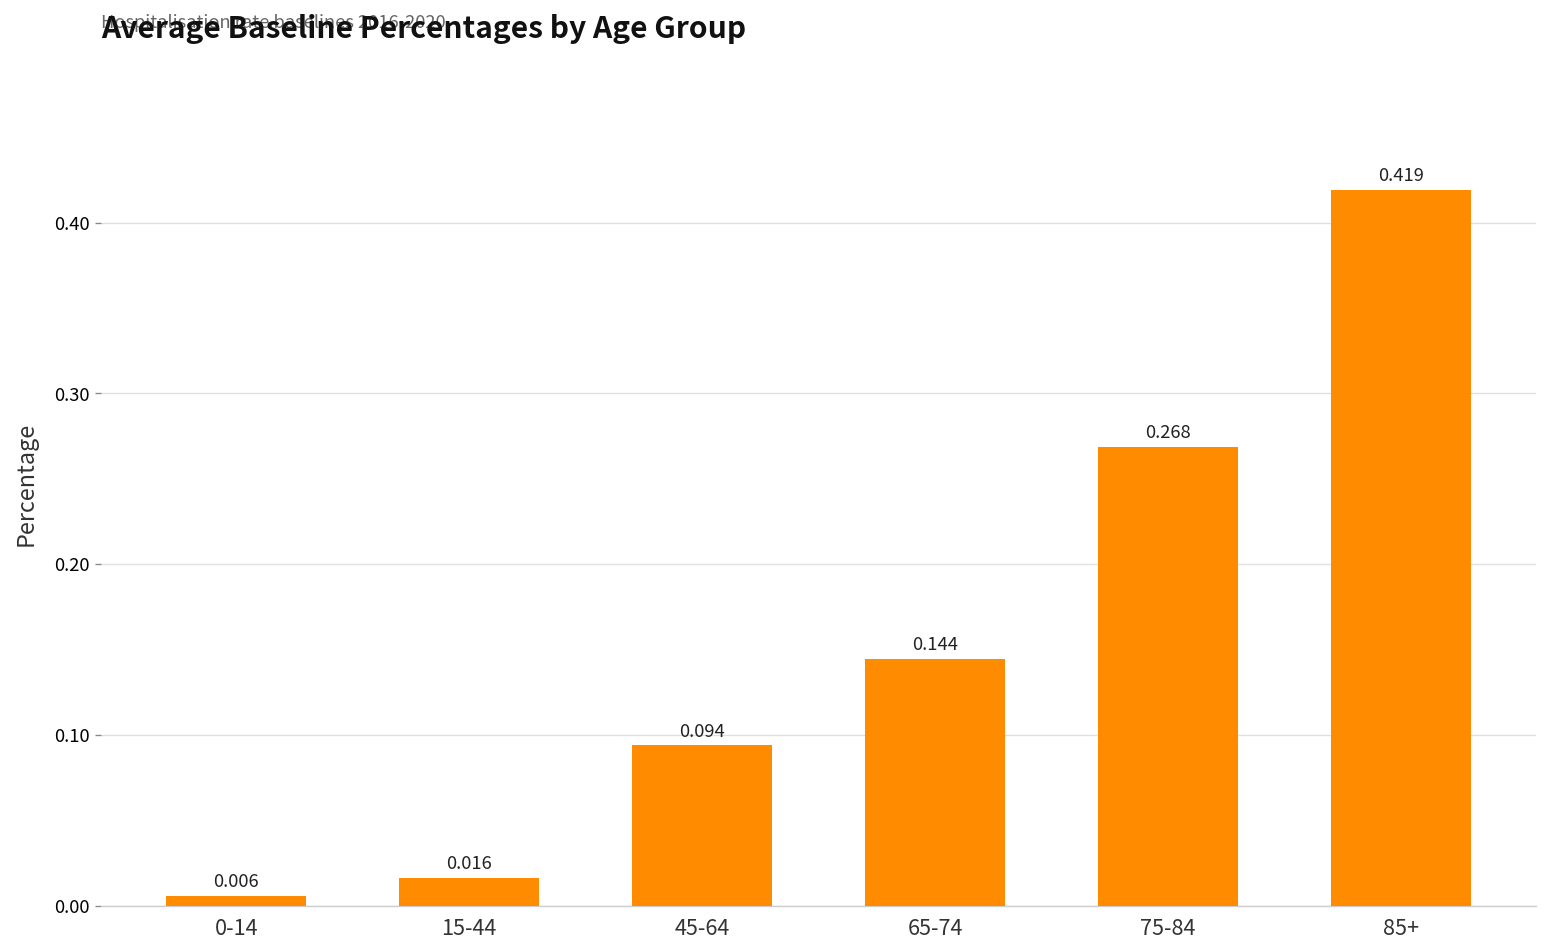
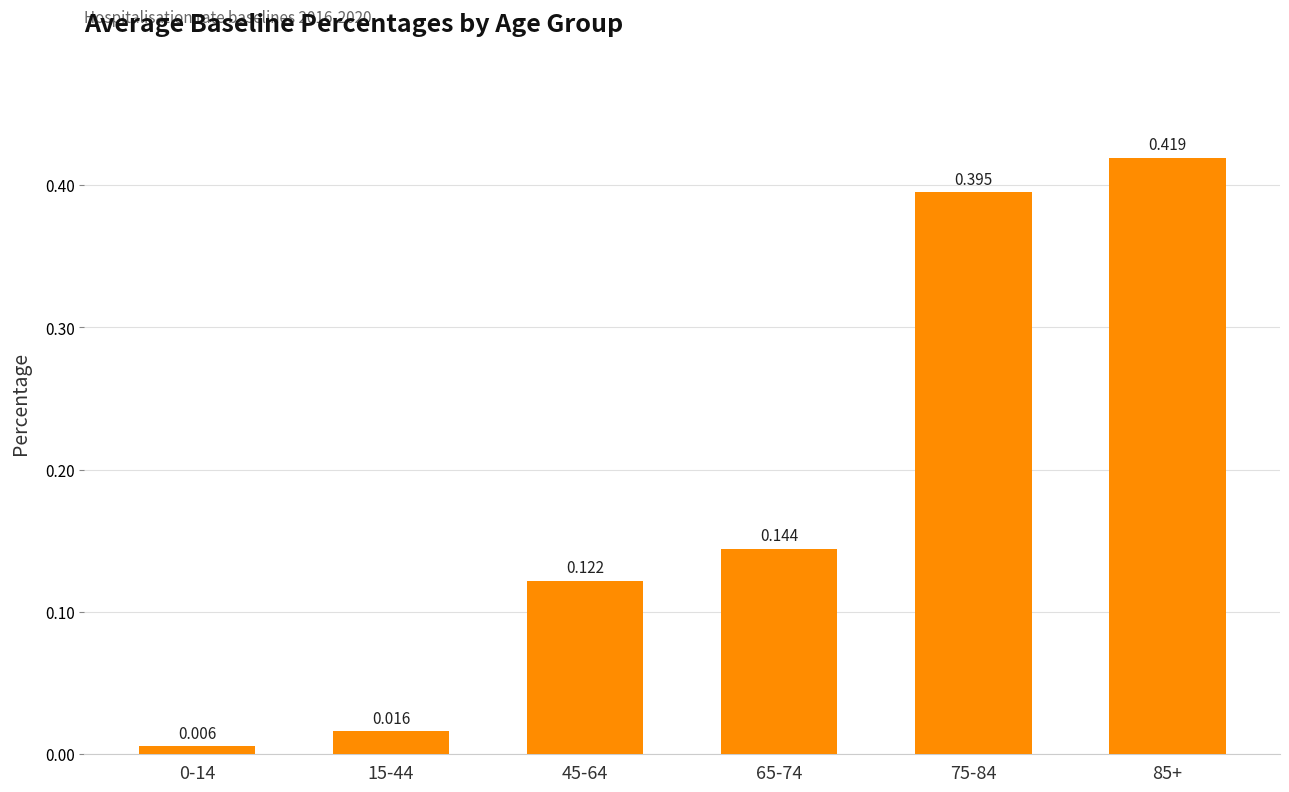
45-64: 0.094 -> 0.122
75-84: 0.268 -> 0.395
